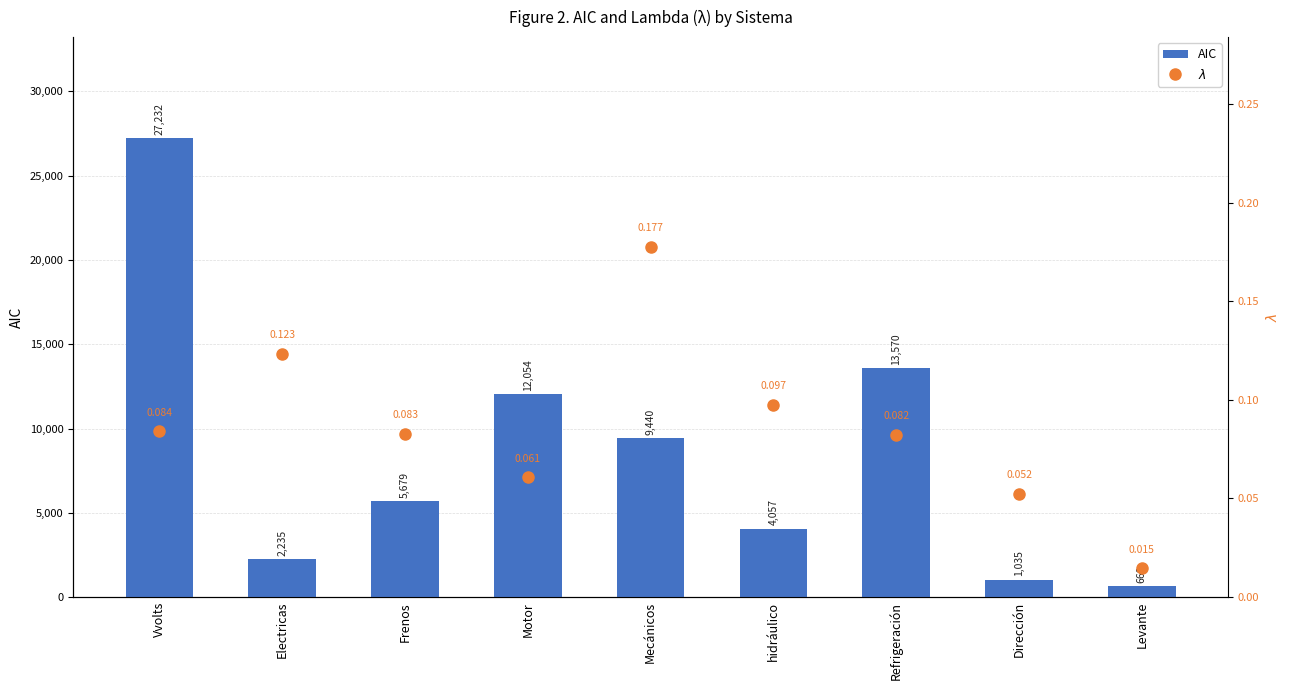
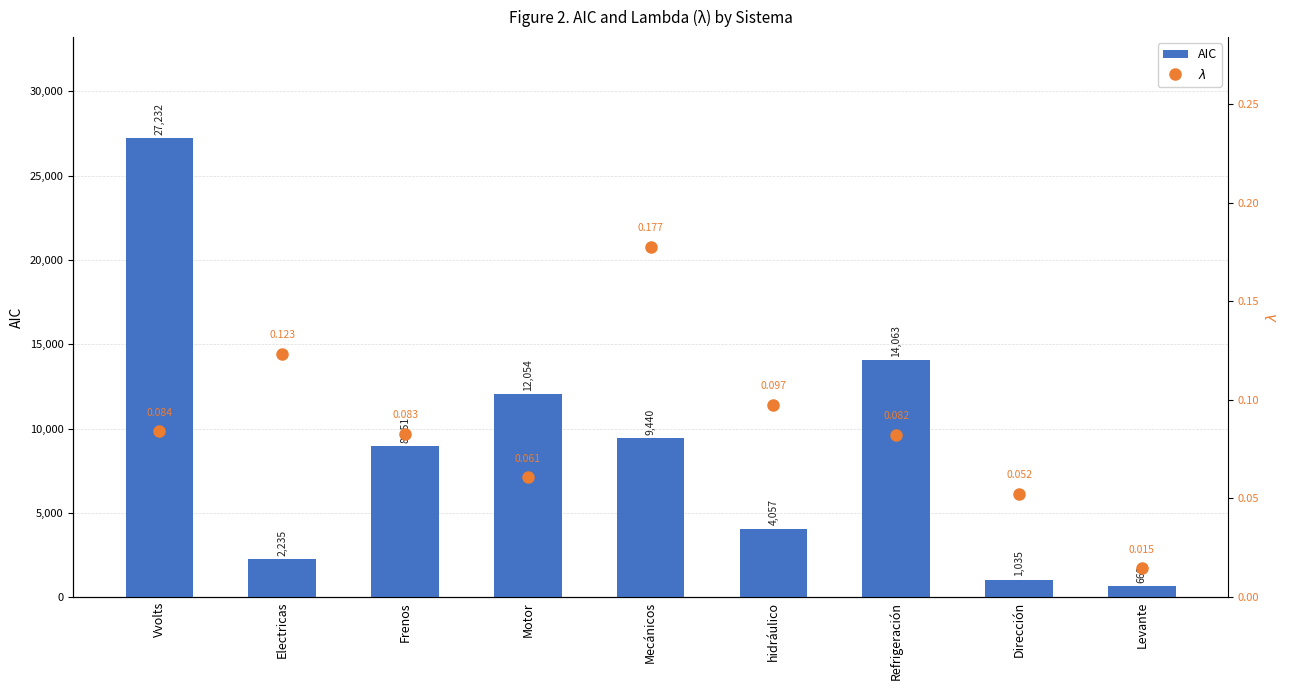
AIC, Frenos: 5,679 -> 8,951
AIC, Refrigeración: 13,570 -> 14,063
